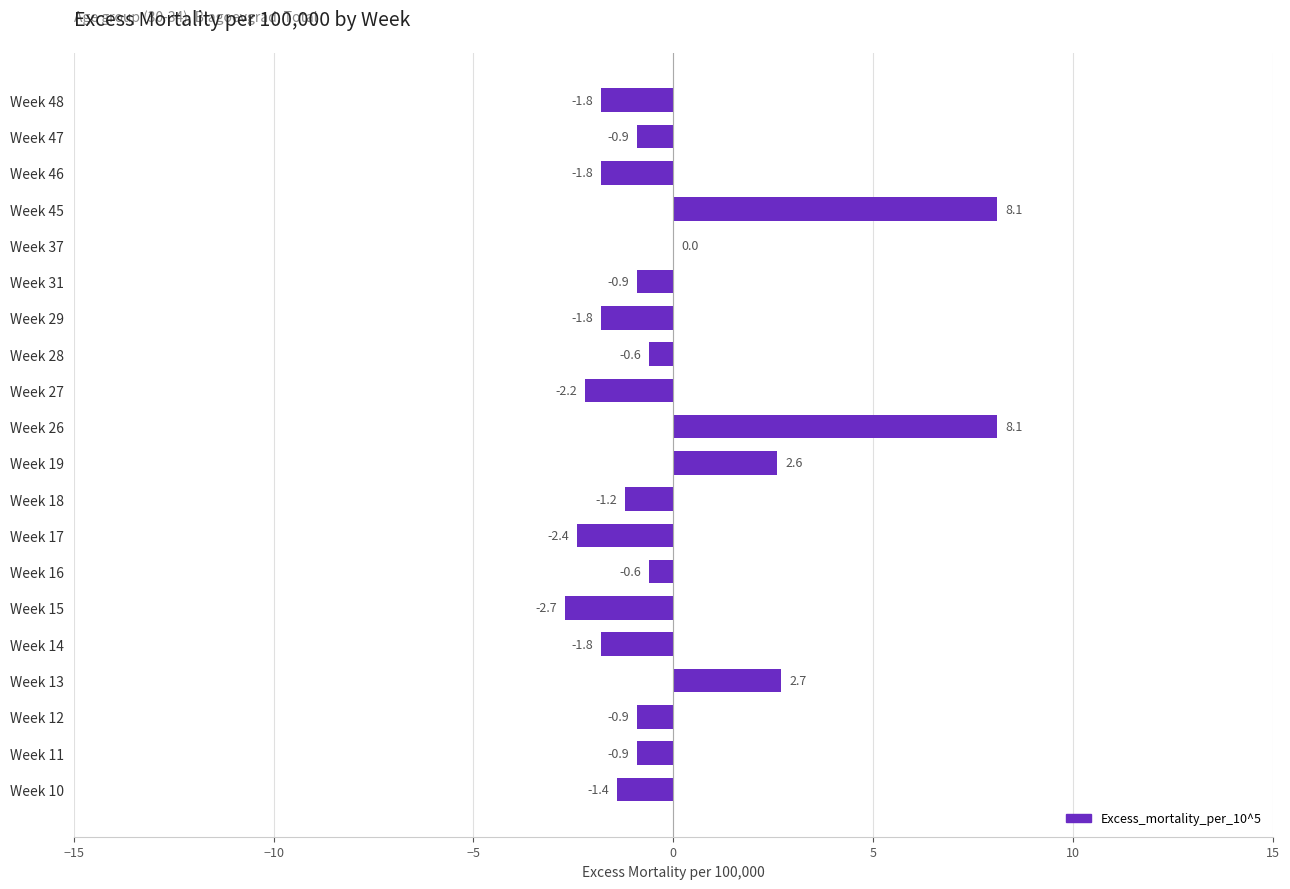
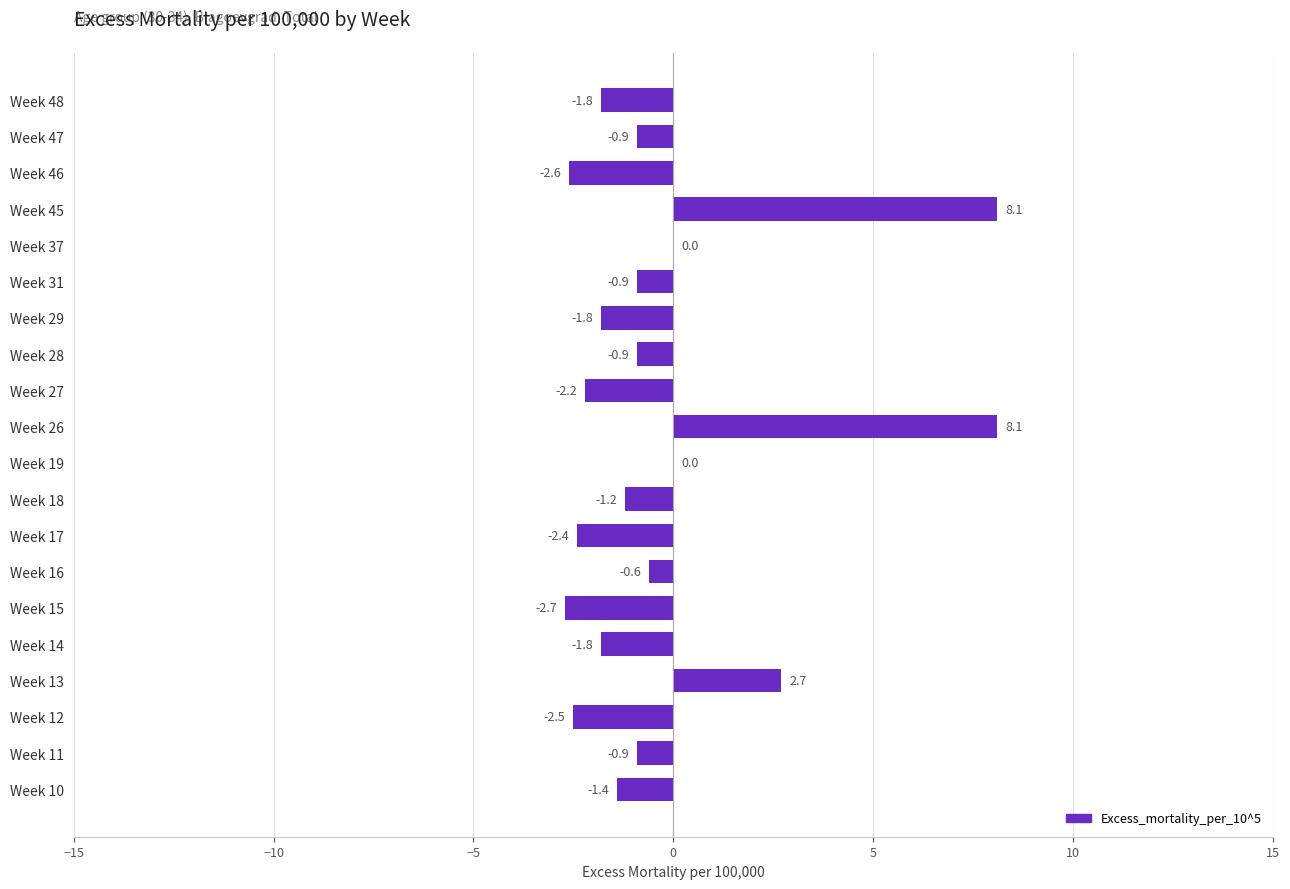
Week 46: -1.8 -> -2.6
Week 28: -0.6 -> -0.9
Week 19: 2.6 -> 0.0
Week 12: -0.9 -> -2.5
